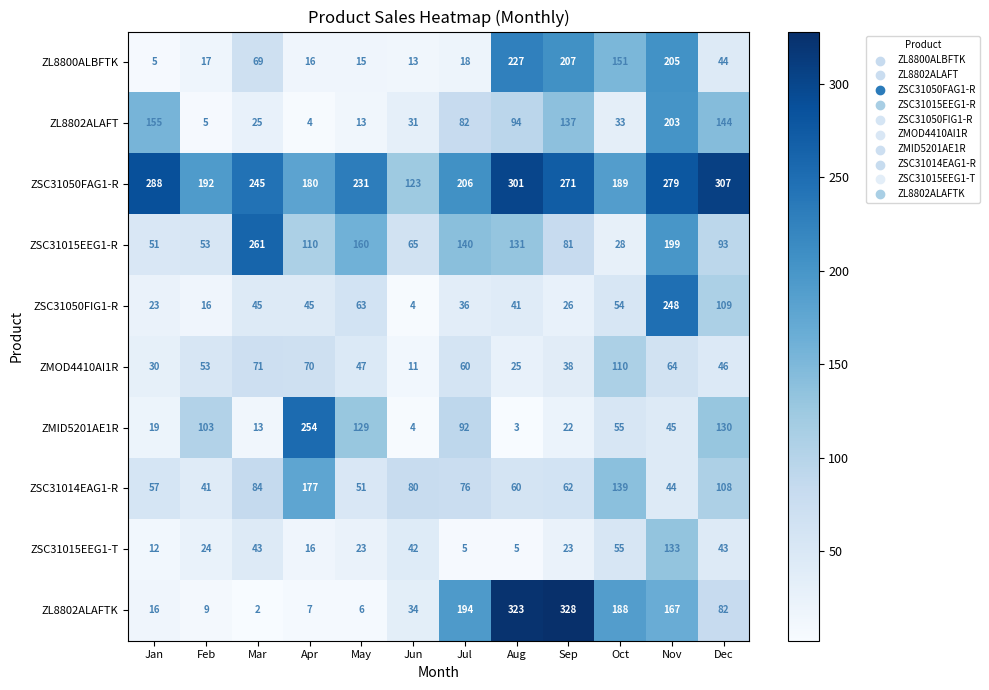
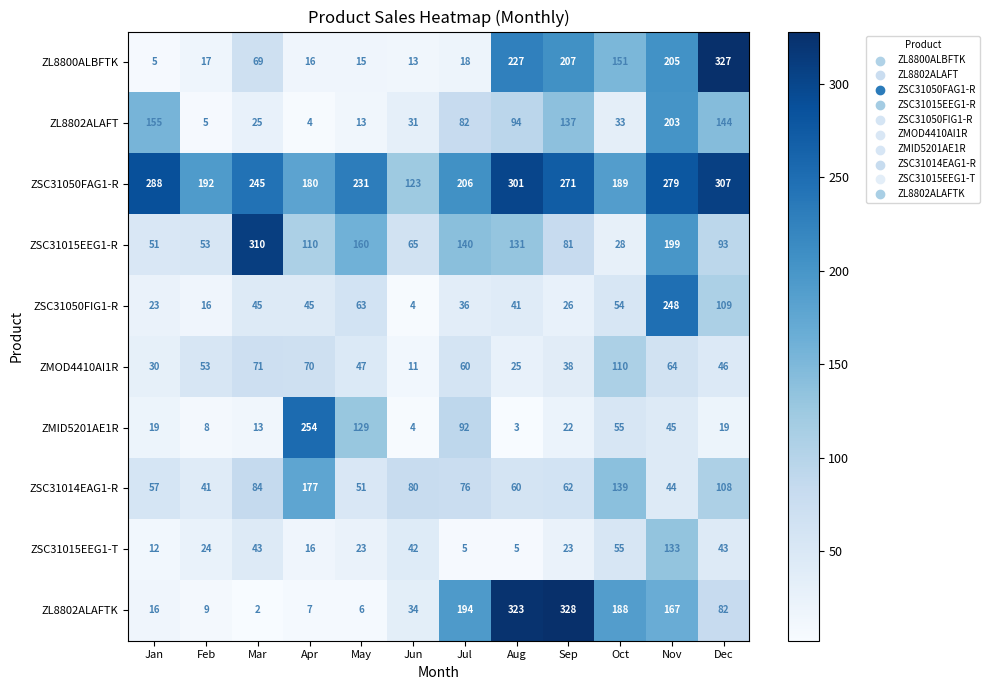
ZL8800ALBFTK, Dec: 44 -> 327
ZSC31015EEG1-R, Mar: 261 -> 310
ZMID5201AE1R, Feb: 103 -> 8
ZMID5201AE1R, Dec: 130 -> 19
